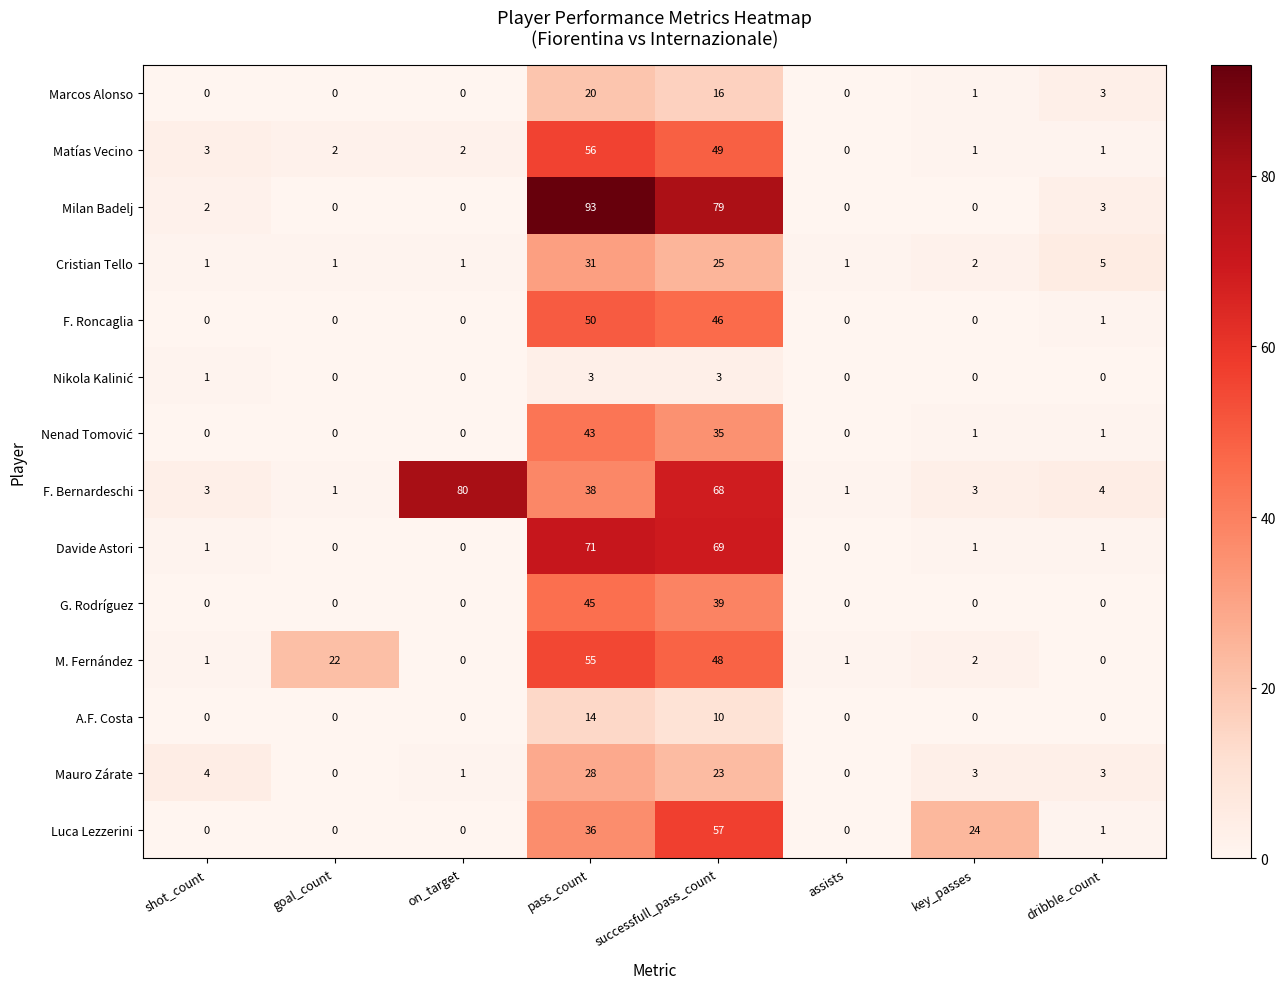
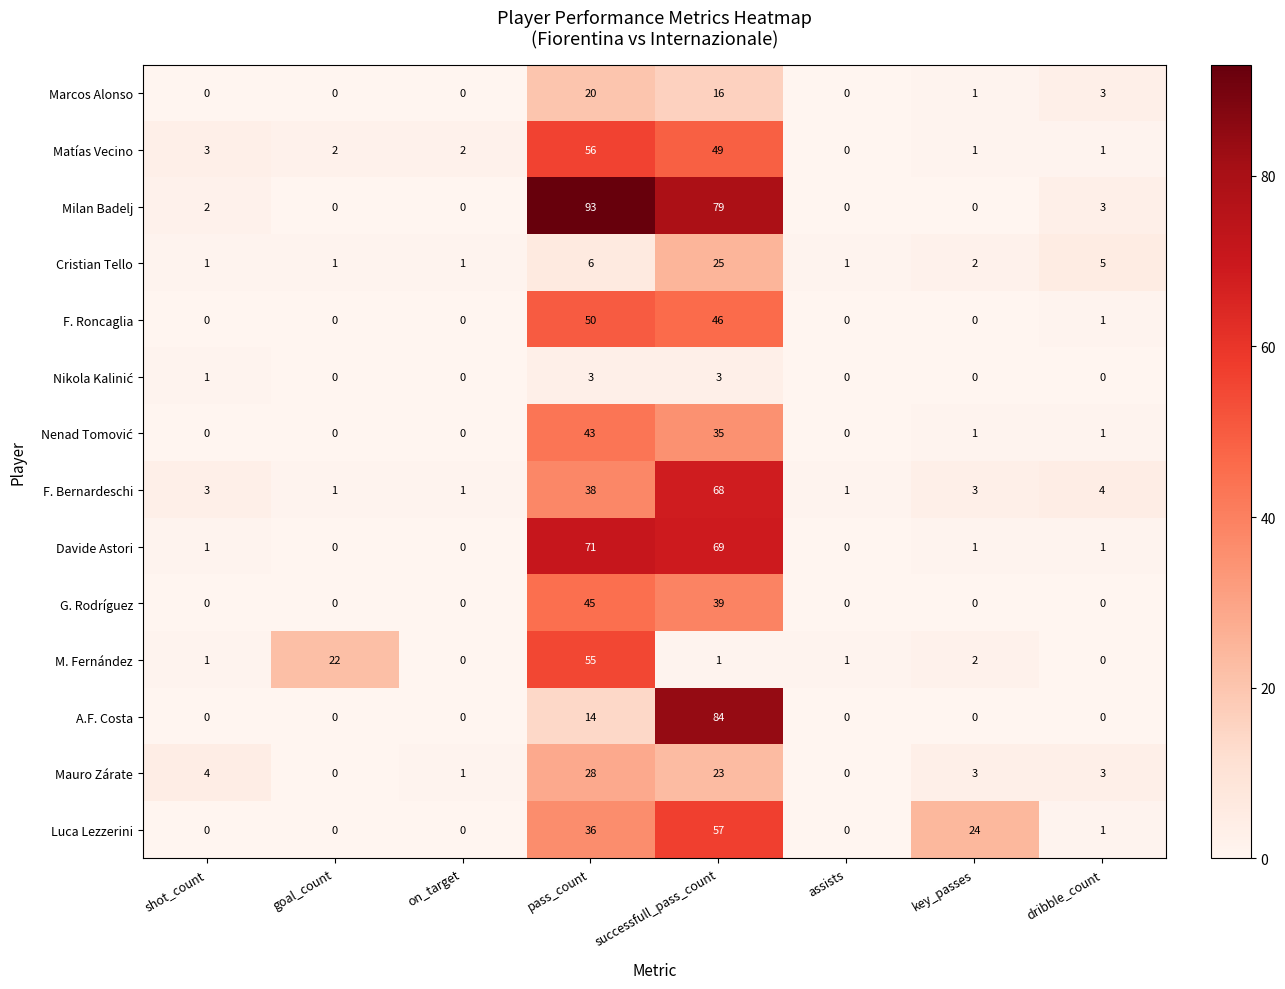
Cristian Tello, pass_count: 31 -> 6
F. Bernardeschi, on_target: 80 -> 1
M. Fernández, successfull_pass_count: 48 -> 1
A.F. Costa, successfull_pass_count: 10 -> 84
